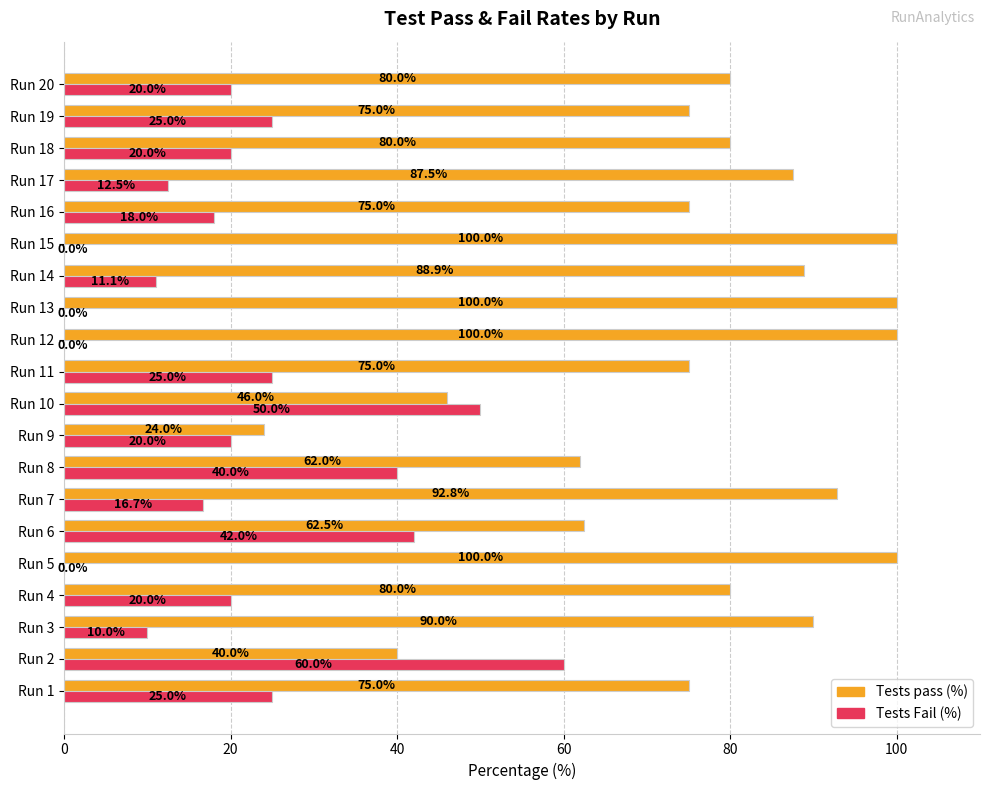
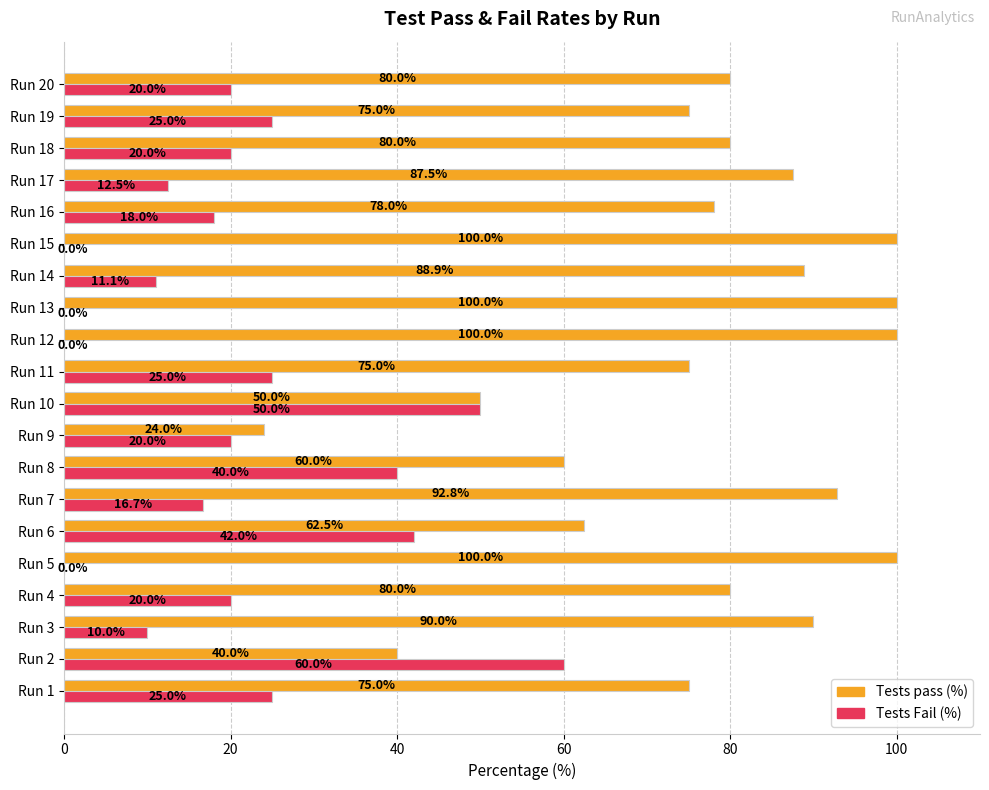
Tests pass (%), Run 16: 75.0% -> 78.0%
Tests pass (%), Run 10: 46.0% -> 50.0%
Tests pass (%), Run 8: 62.0% -> 60.0%
